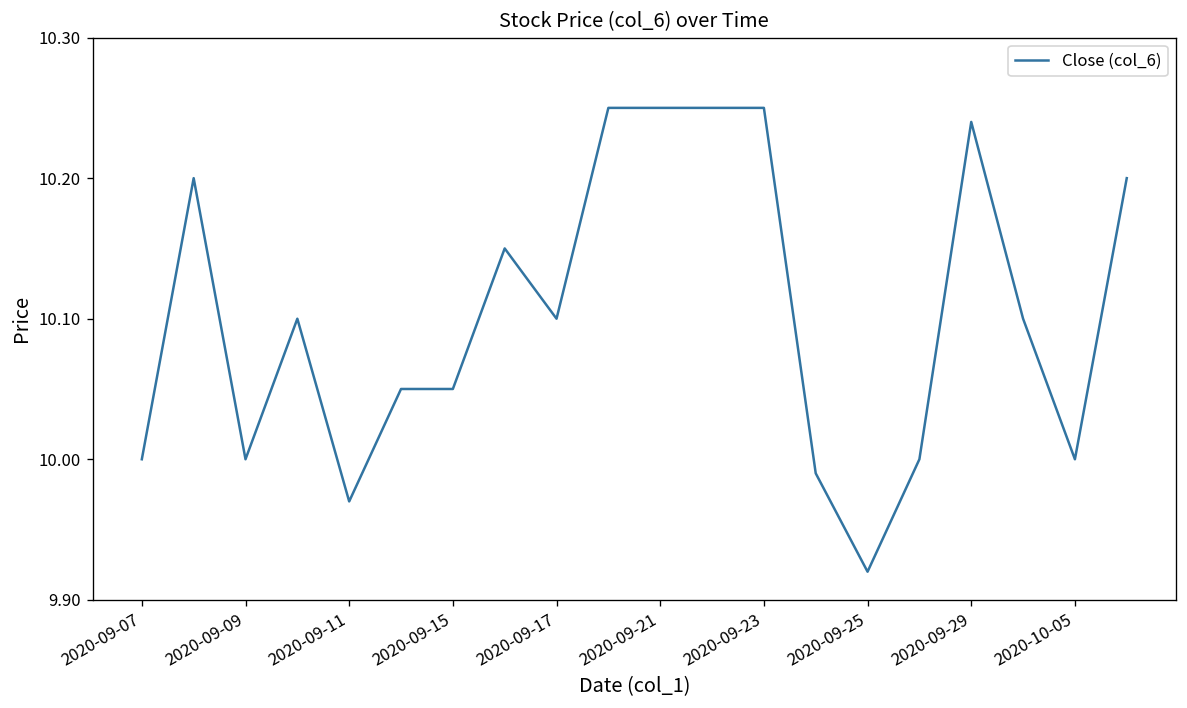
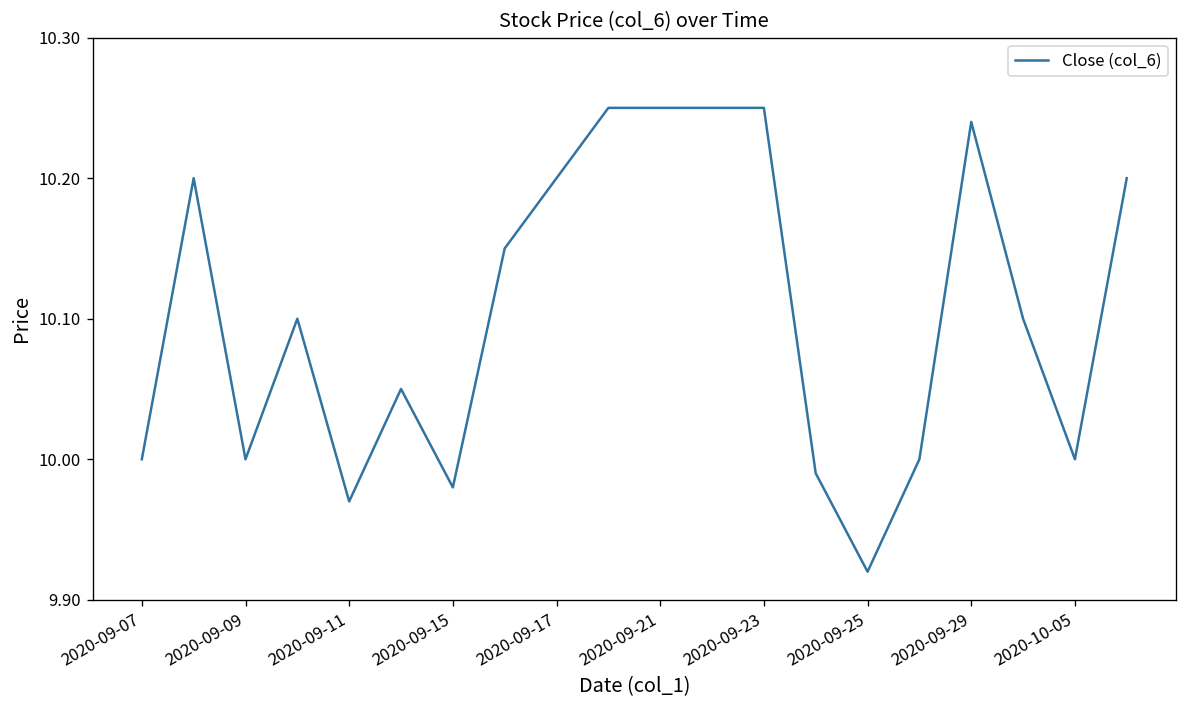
2020-09-15: 10.05 -> 9.98
2020-09-17: 10.1 -> 10.2
